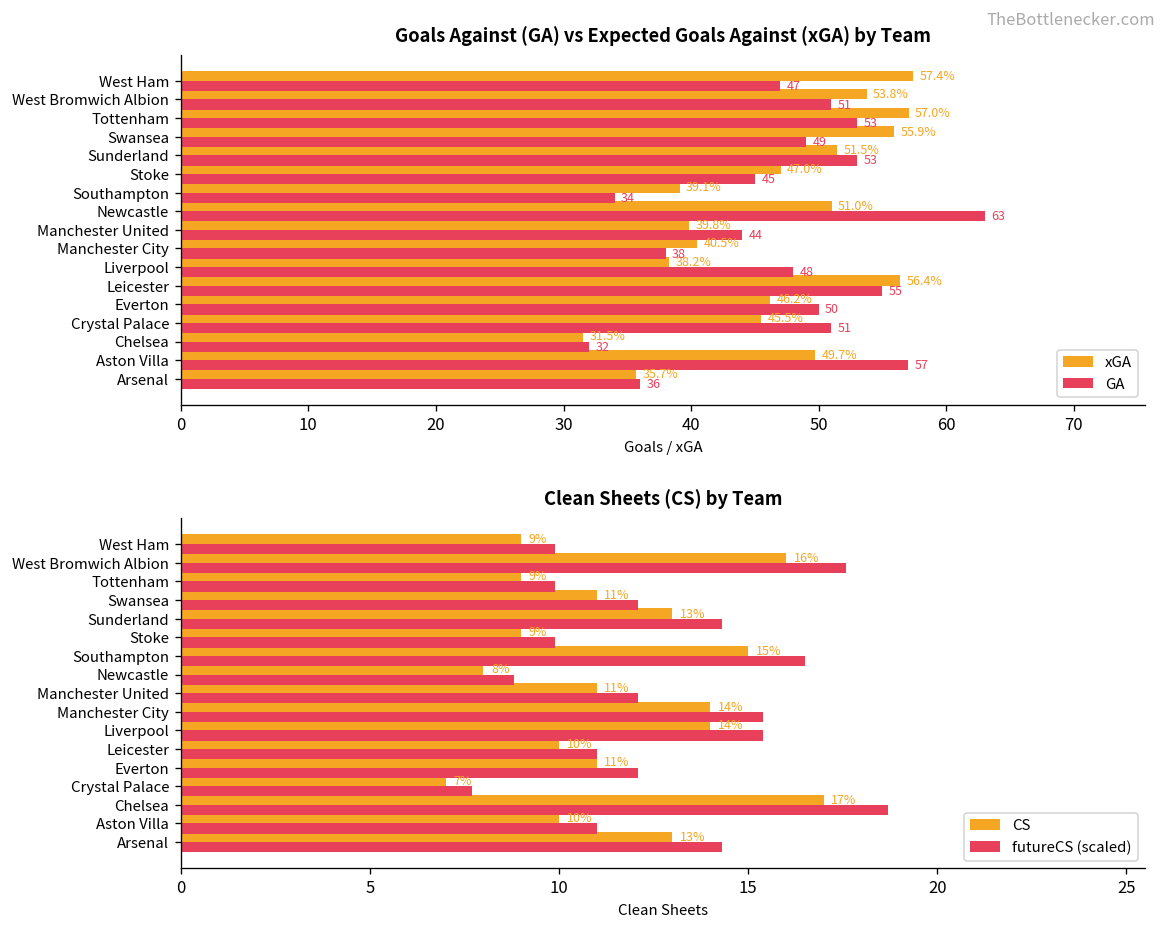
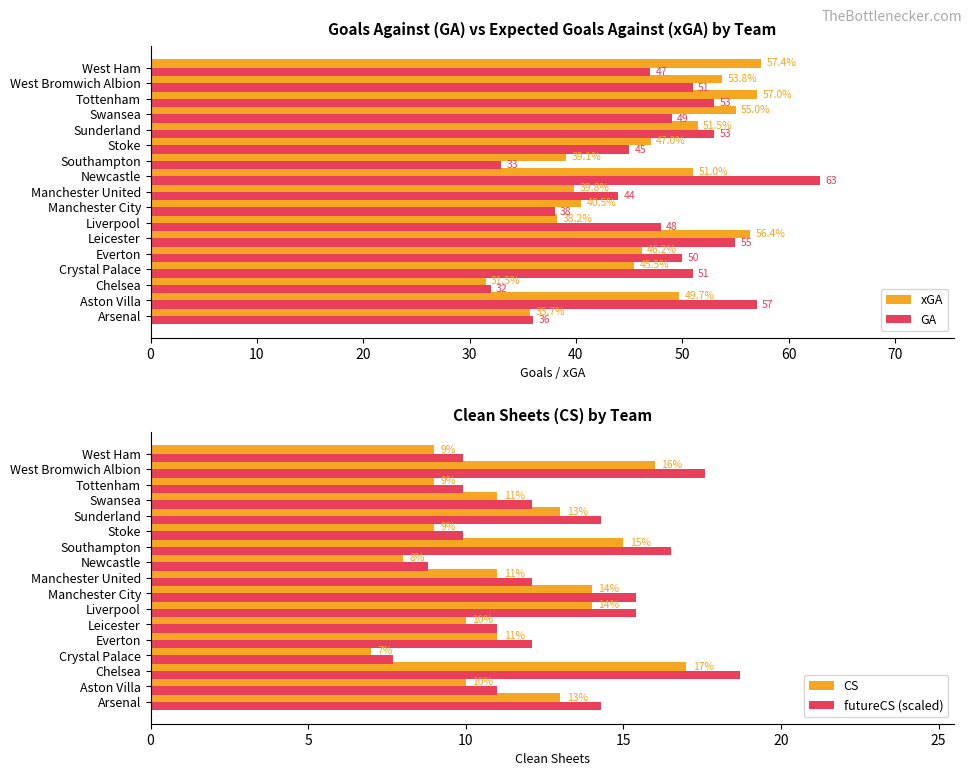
Goals Against (GA) vs Expected Goals Against (xGA) by Team, xGA, Swansea: 55.9% -> 55.0%
Goals Against (GA) vs Expected Goals Against (xGA) by Team, GA, Southampton: 34 -> 33
